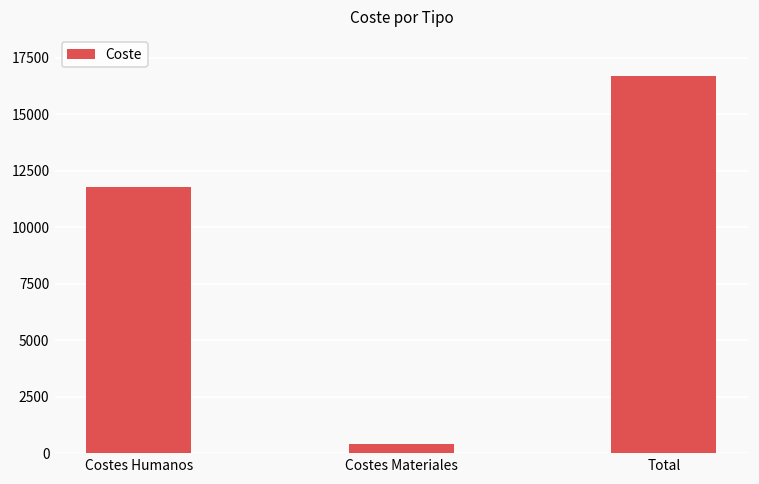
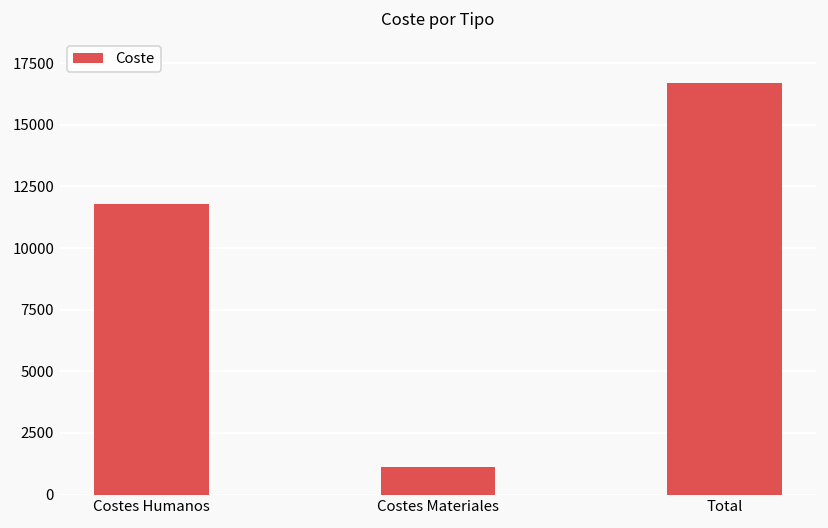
Costes Materiales: 400 -> 1100
